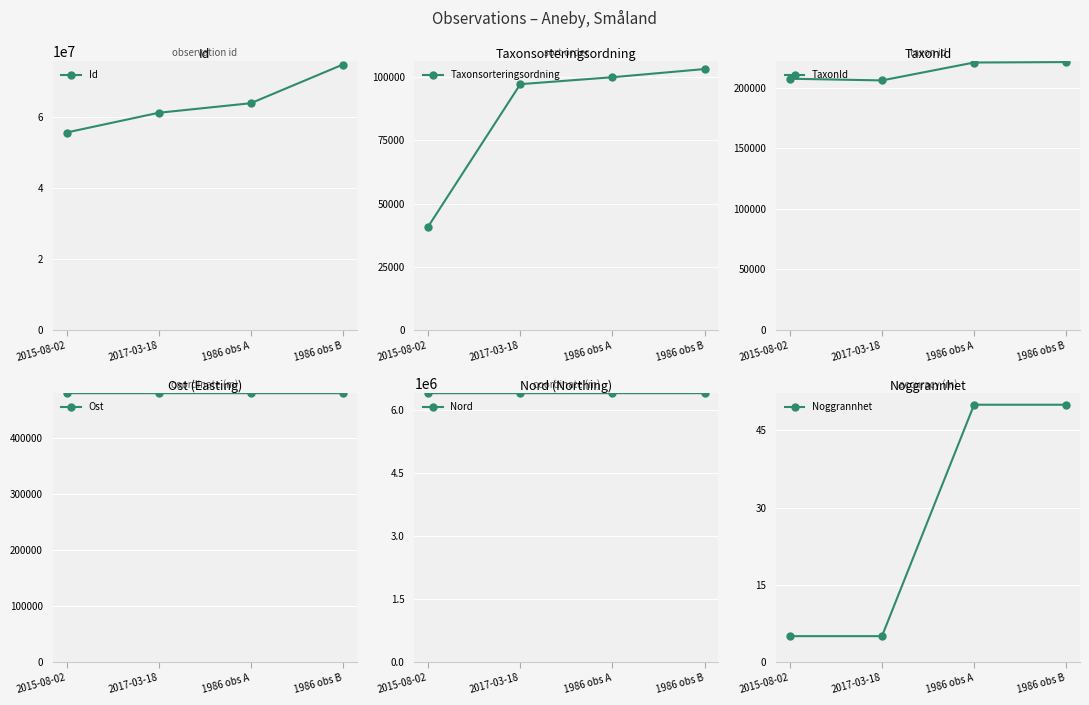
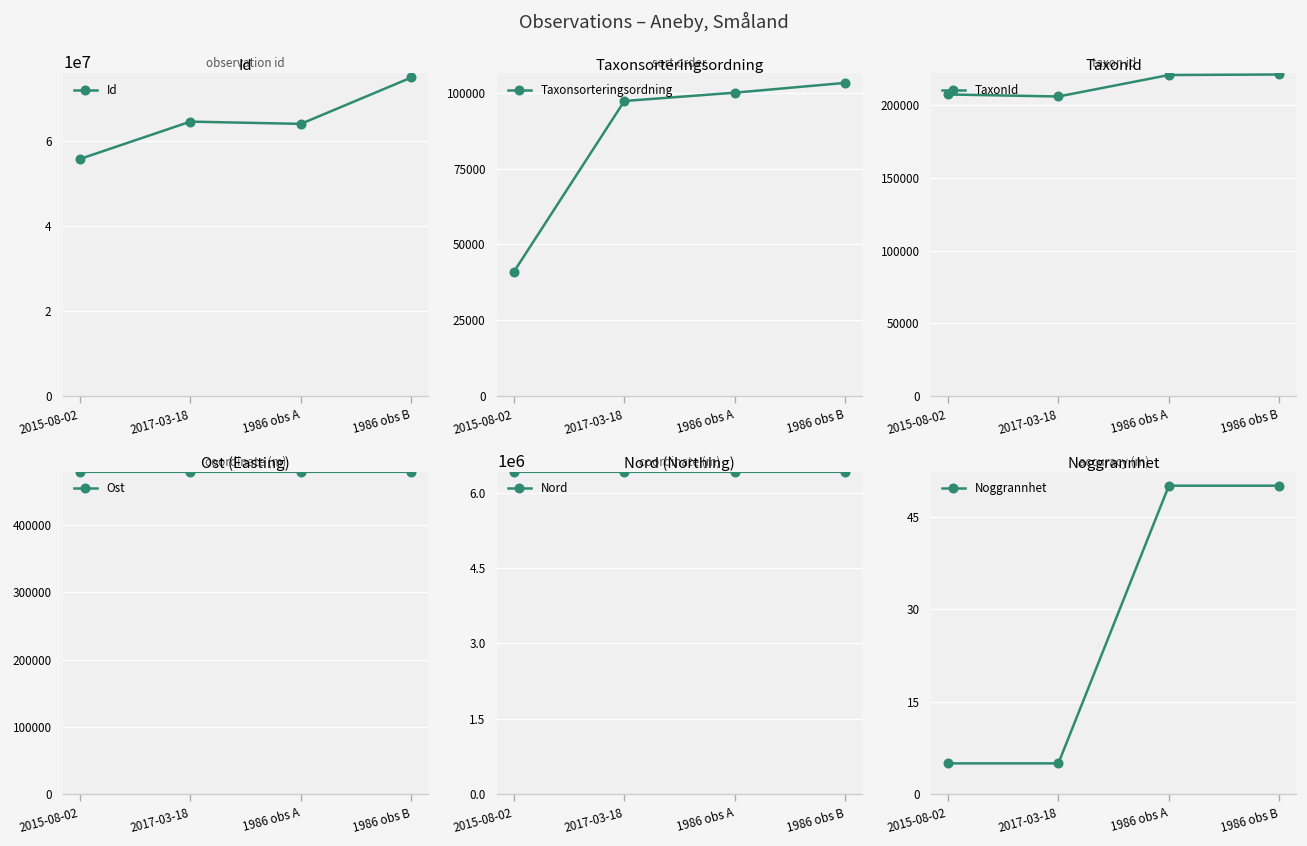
Id, 2017-03-18: 61000000 -> 64000000
